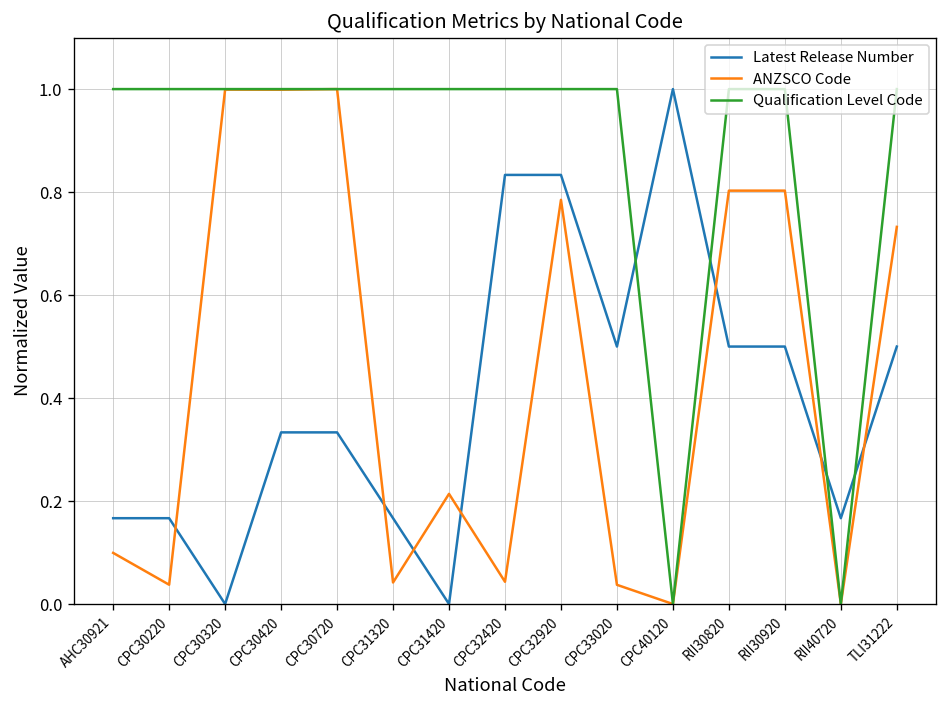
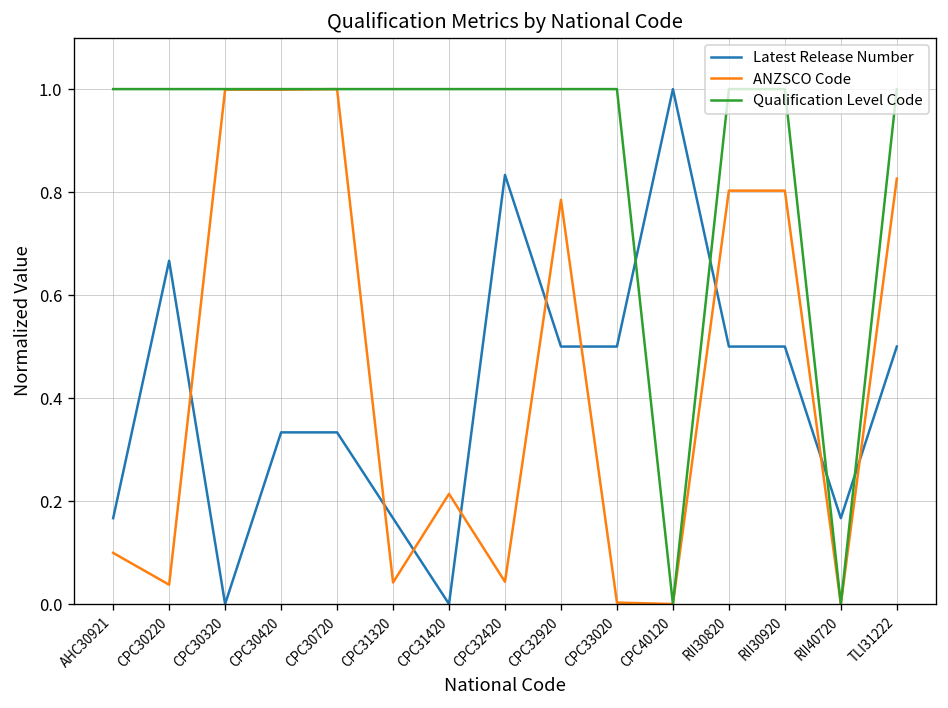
Latest Release Number, CPC30220: 0.17 -> 0.67
Latest Release Number, CPC32920: 0.83 -> 0.50
ANZSCO Code, CPC33020: 0.04 -> 0.00
ANZSCO Code, TLI31222: 0.73 -> 0.83
